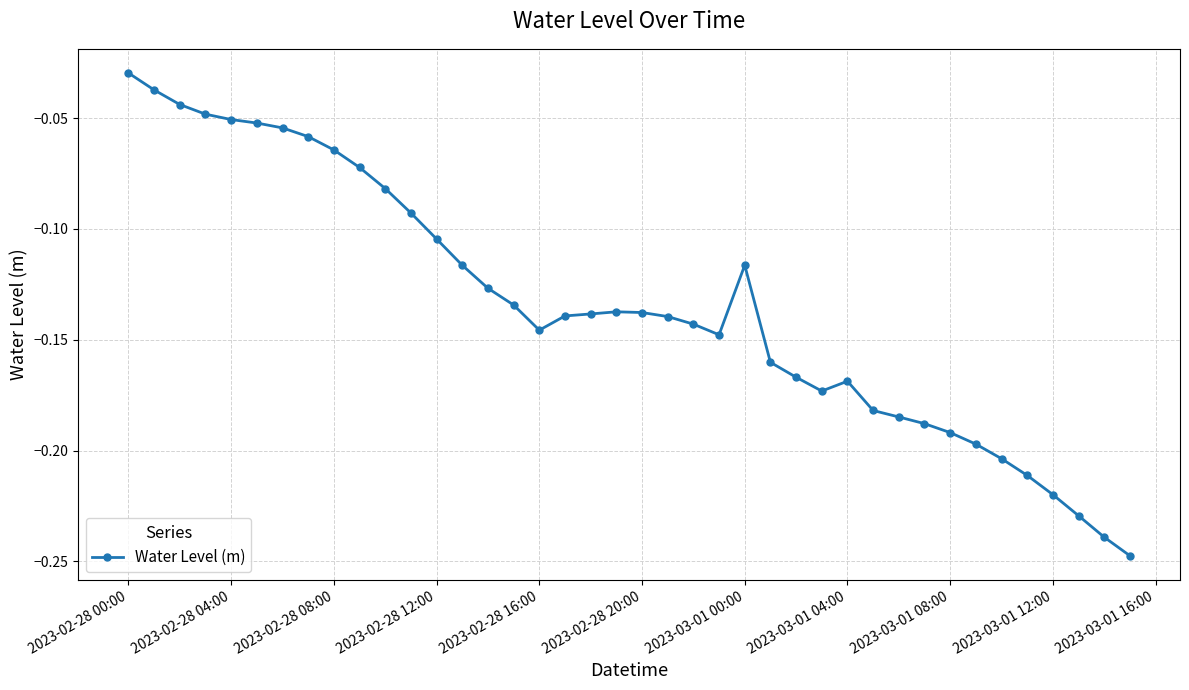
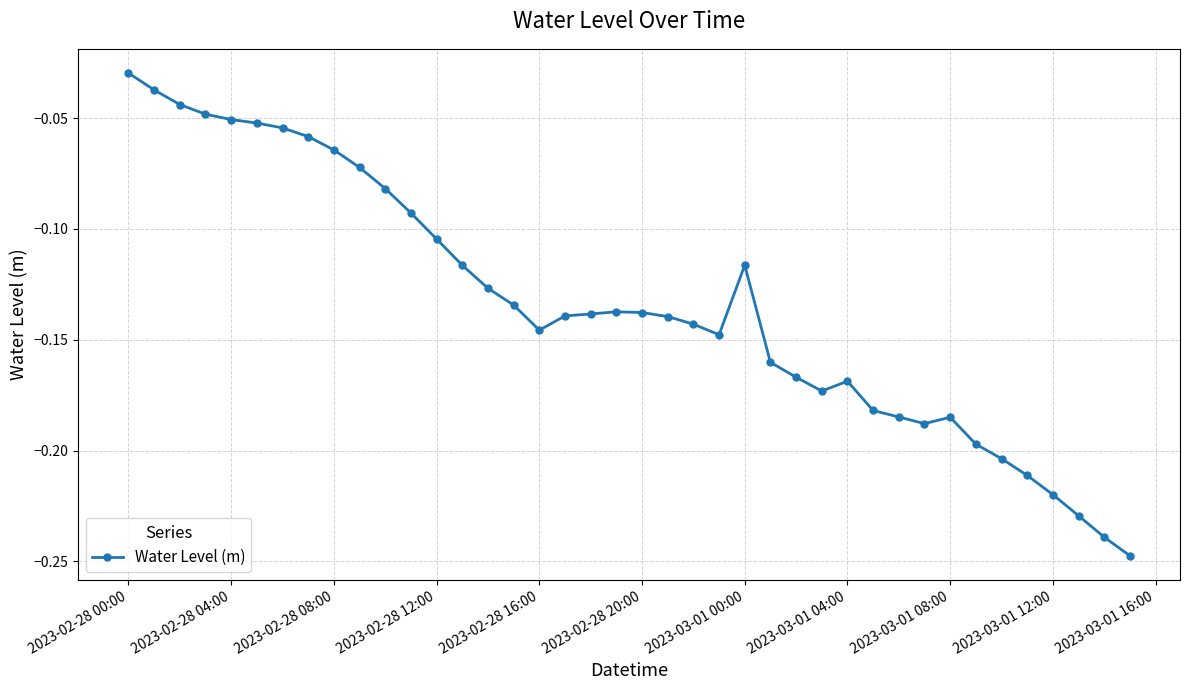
2023-03-01 08:00: -0.192 -> -0.185
